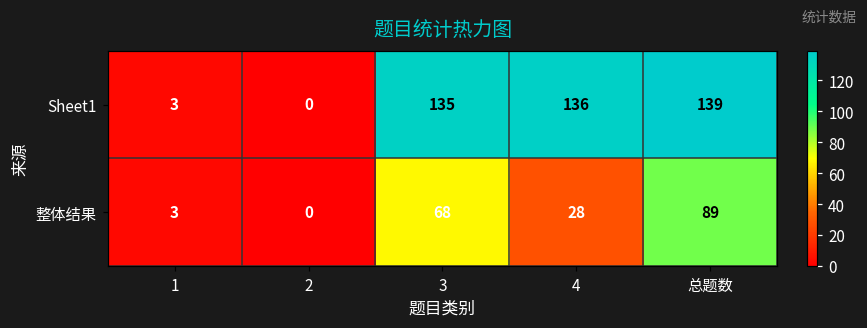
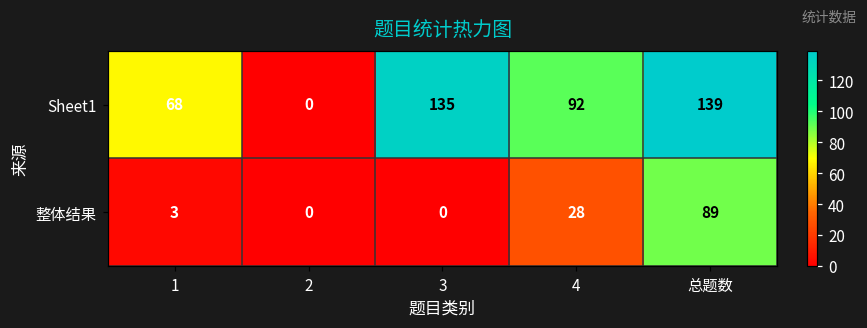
Sheet1, 1: 3 -> 68
Sheet1, 4: 136 -> 92
整体结果, 3: 68 -> 0
